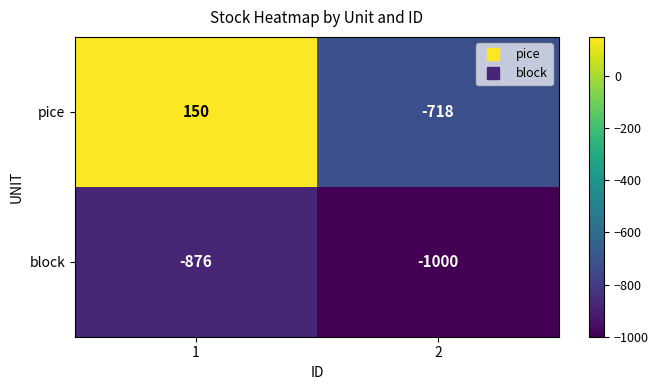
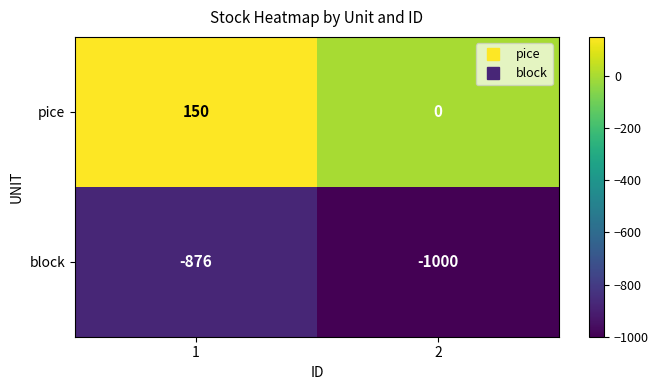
pice, 2: -718 -> 0
